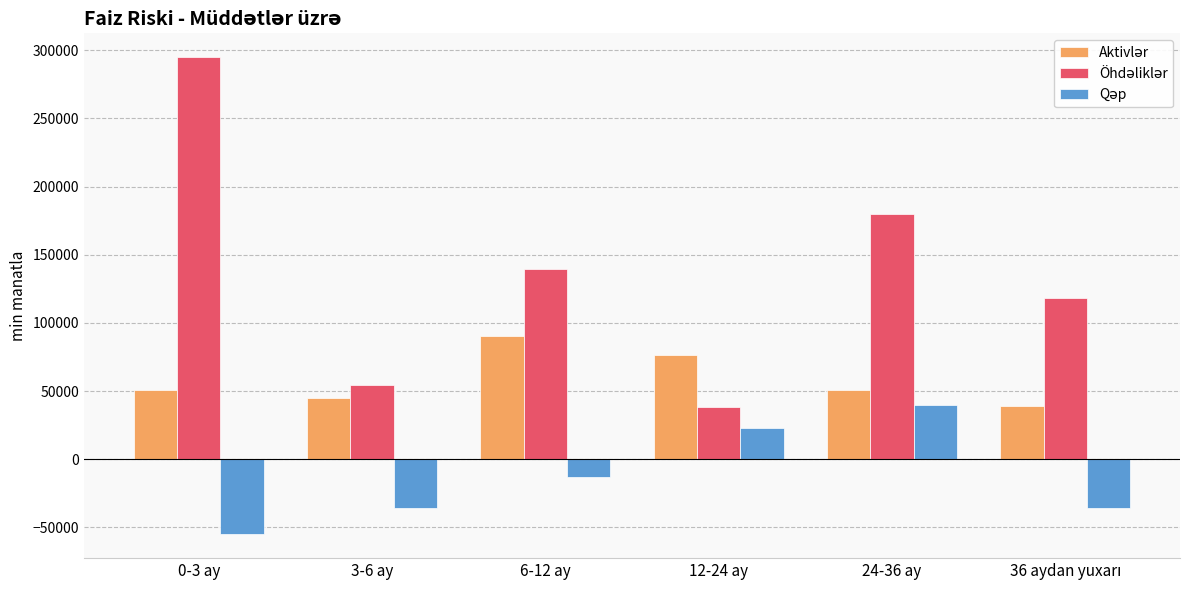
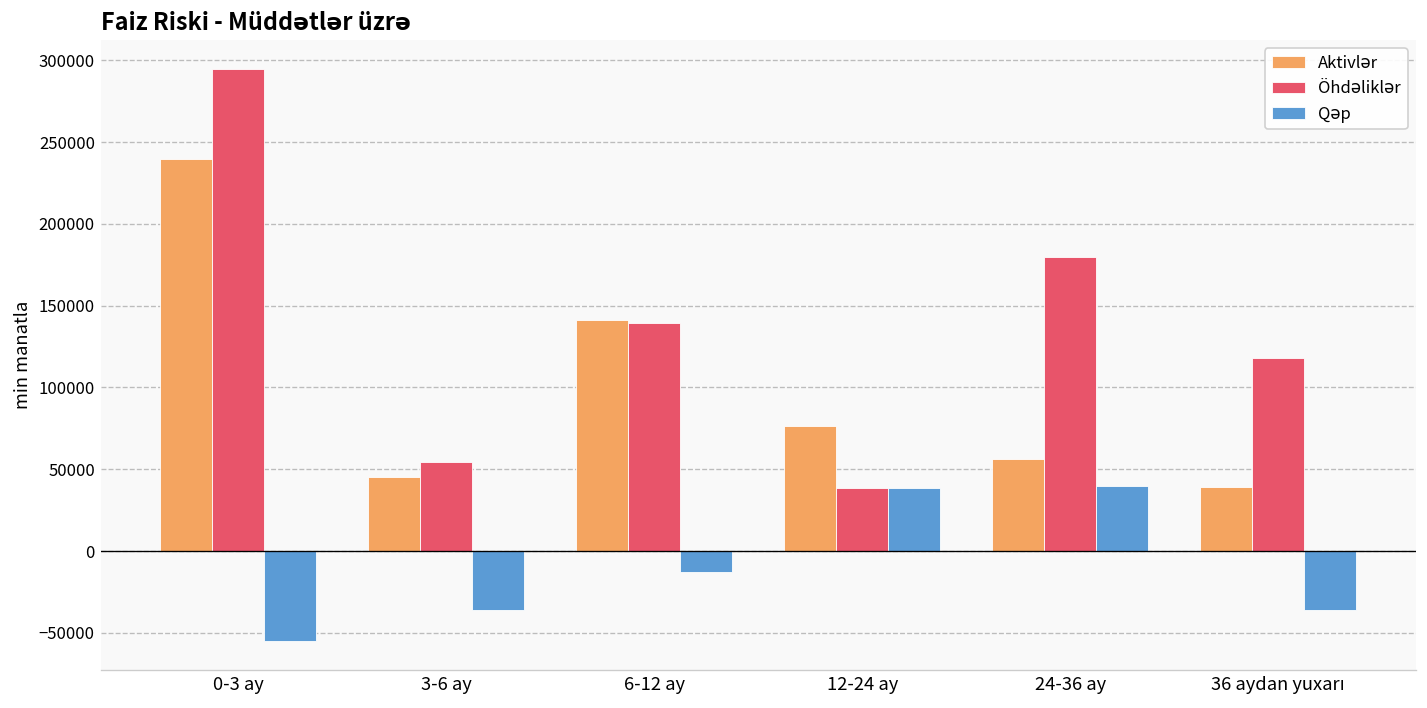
Aktivlər, 0-3 ay: 50000 -> 240000
Aktivlər, 6-12 ay: 90000 -> 141000
Qəp, 12-24 ay: 23000 -> 38000
Aktivlər, 24-36 ay: 51000 -> 56000
